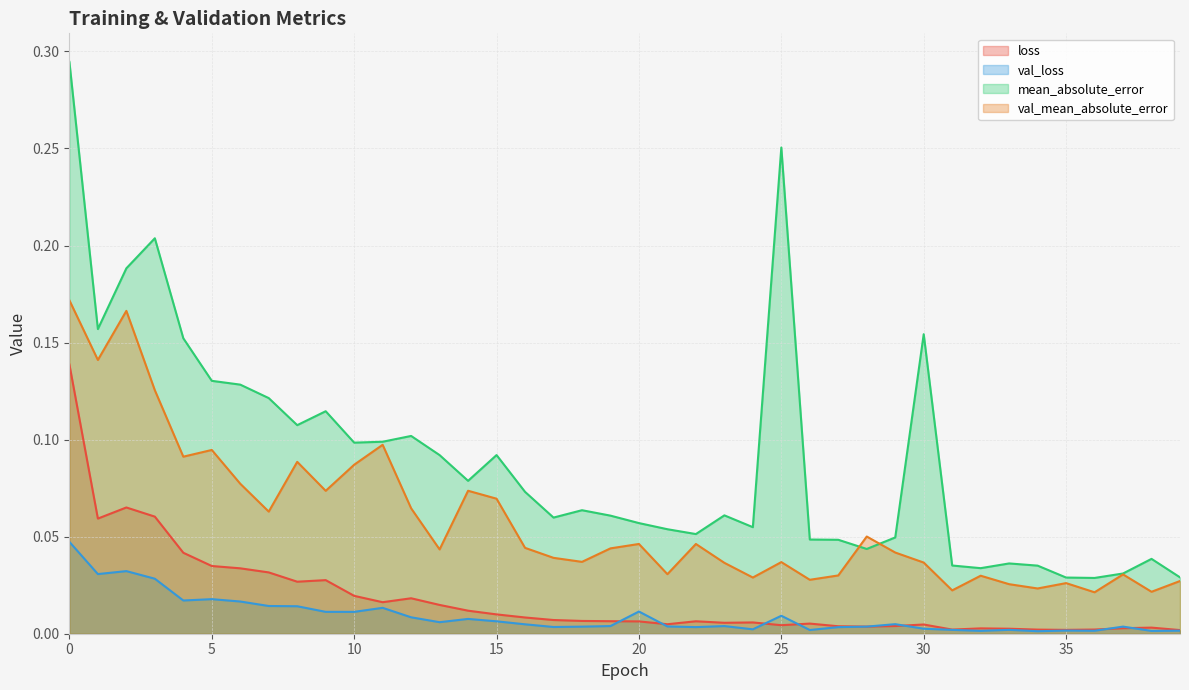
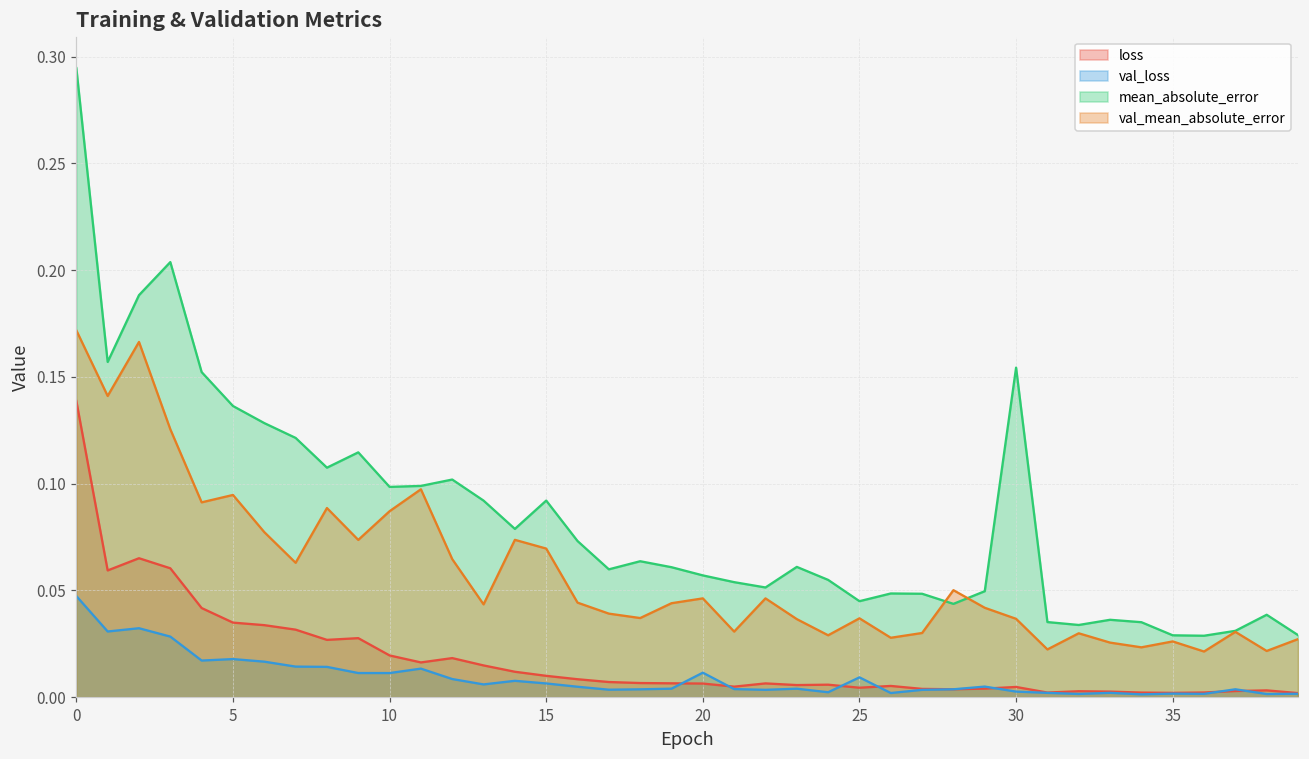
mean_absolute_error, 5: 0.130 -> 0.136
mean_absolute_error, 25: 0.250 -> 0.045
